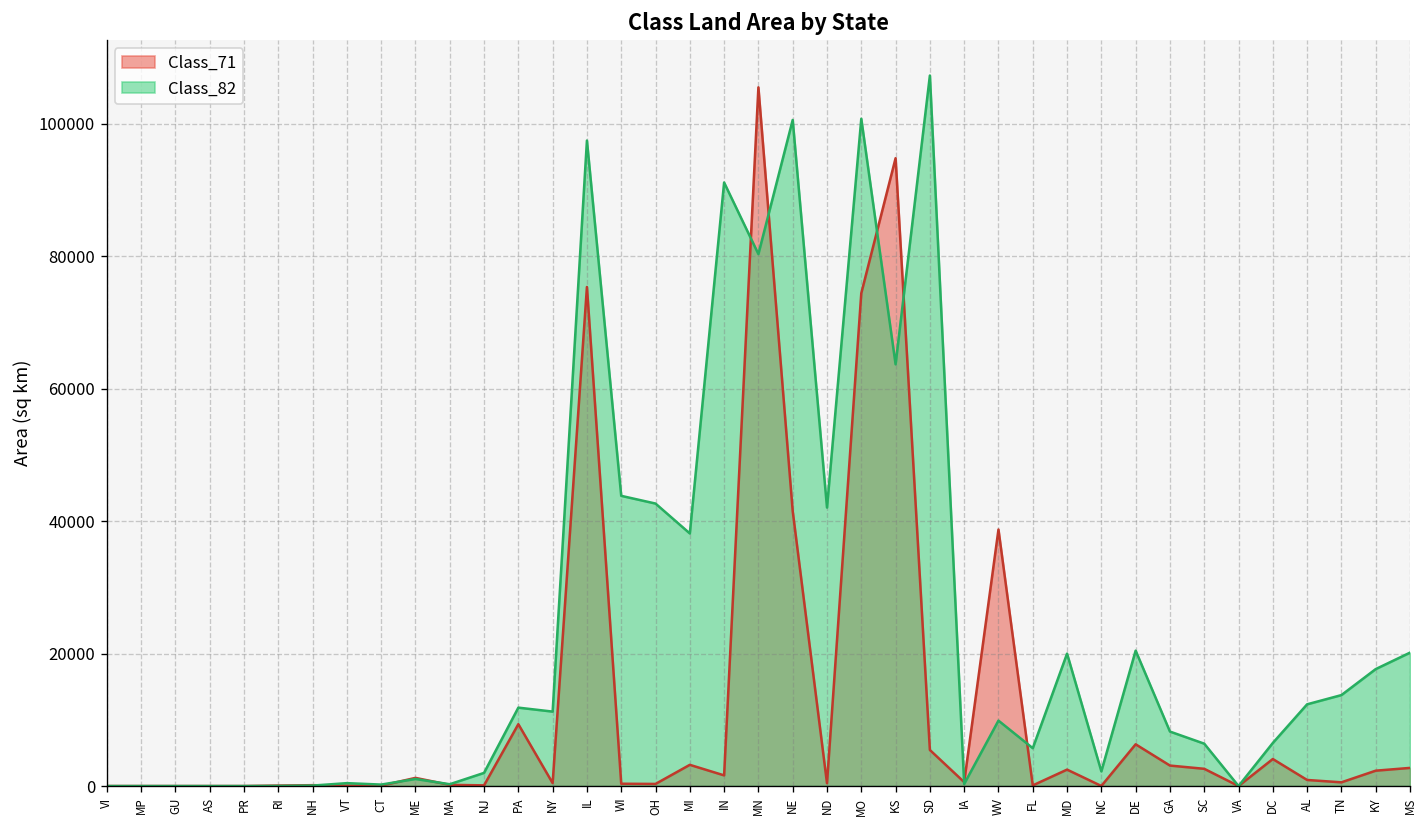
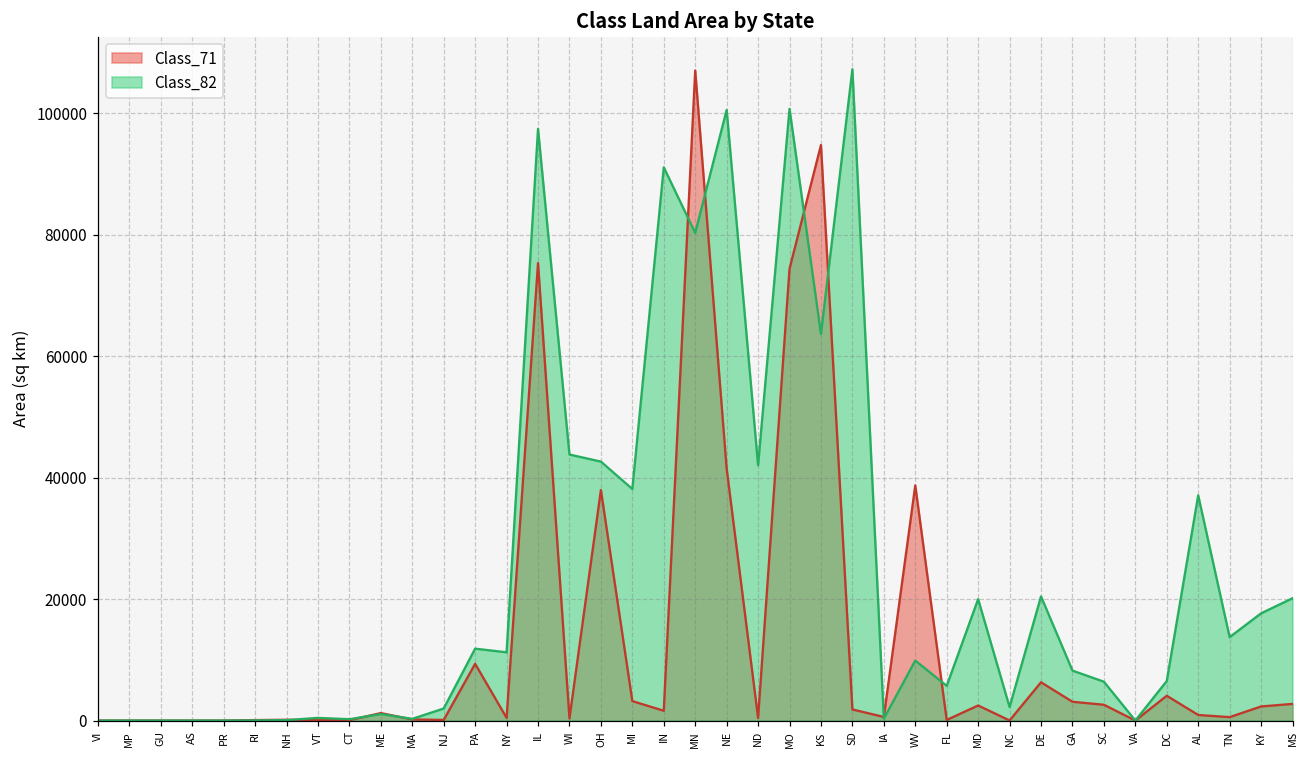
Class_71, OH: 0 -> 38000
Class_71, MN: 106000 -> 107000
Class_71, SD: 5000 -> 2000
Class_82, AL: 12000 -> 37000
